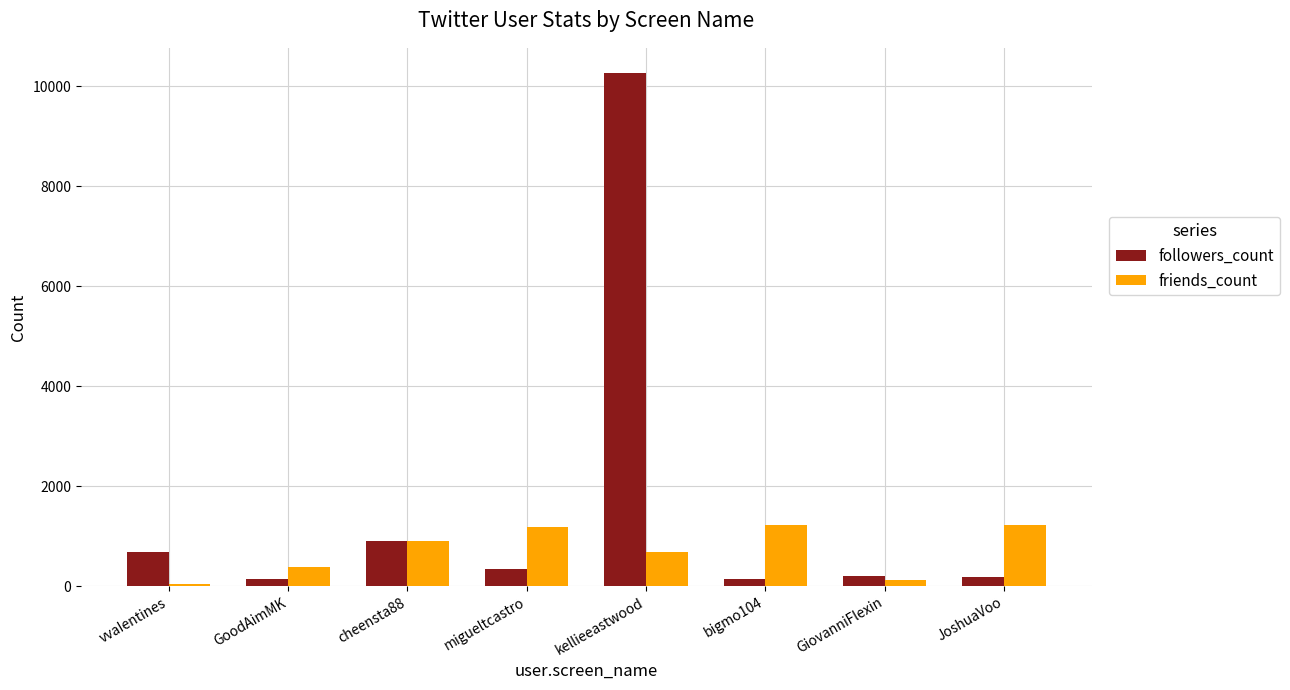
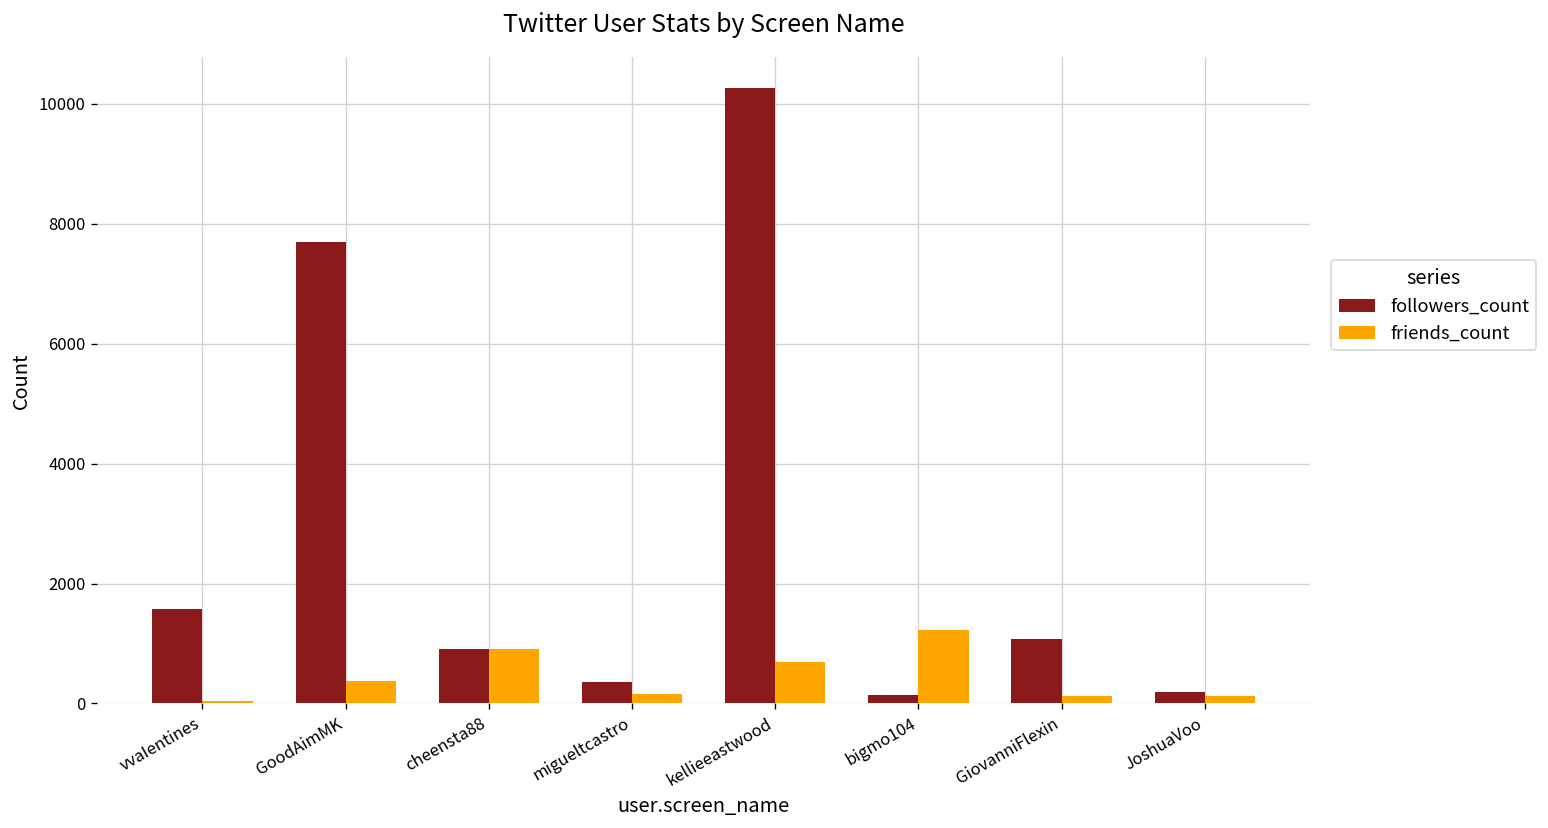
followers_count, vvaIentines: 700 -> 1600
followers_count, GoodAimMK: 100 -> 7700
friends_count, migueltcastro: 1200 -> 200
followers_count, GiovanniFlexin: 200 -> 1100
friends_count, JoshuaVoo: 1200 -> 100
